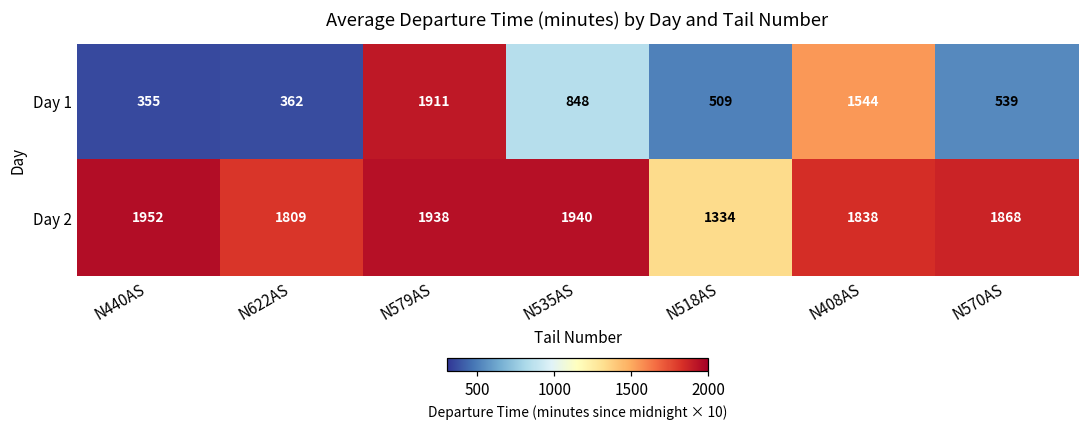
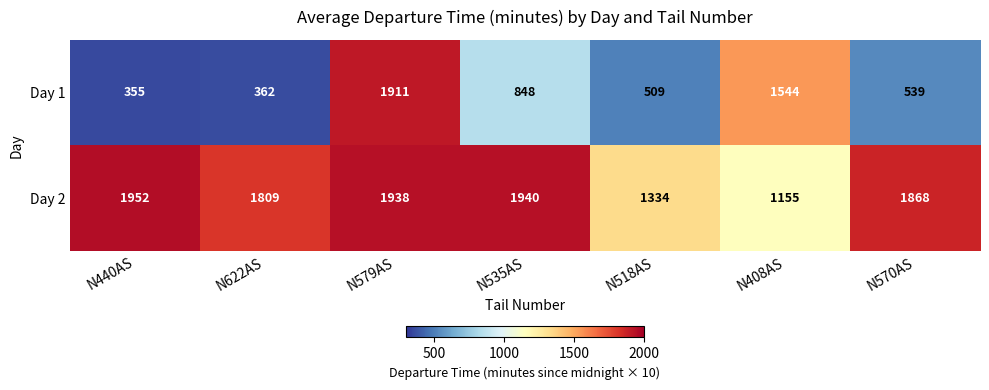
Day 2, N408AS: 1838 -> 1155
